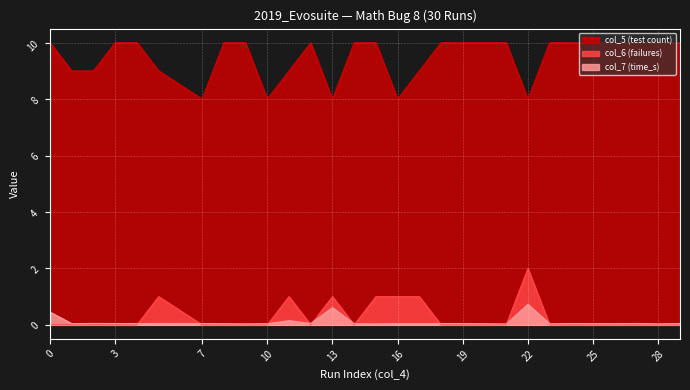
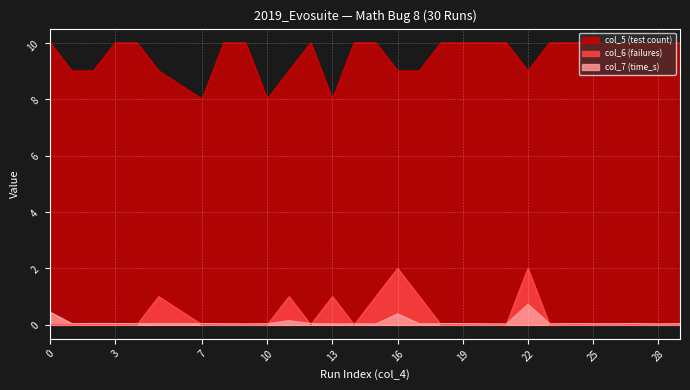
col_7 (time_s), 13: 0.6 -> 0.0
col_5 (test count), 16: 8 -> 9
col_6 (failures), 16: 1 -> 2
col_7 (time_s), 16: 0.0 -> 0.4
col_5 (test count), 22: 8 -> 9
